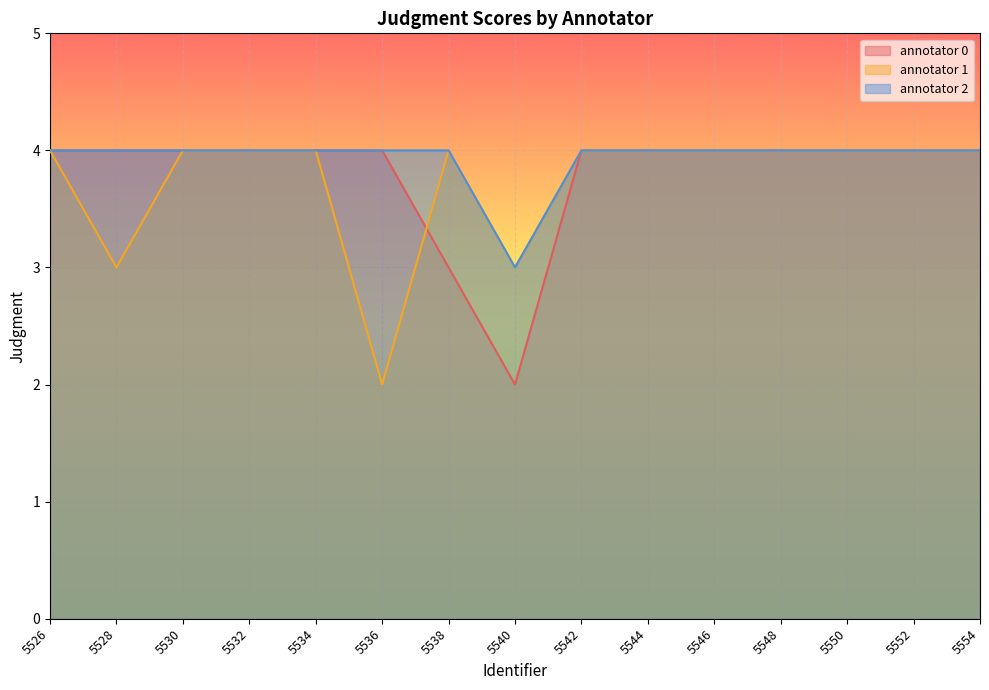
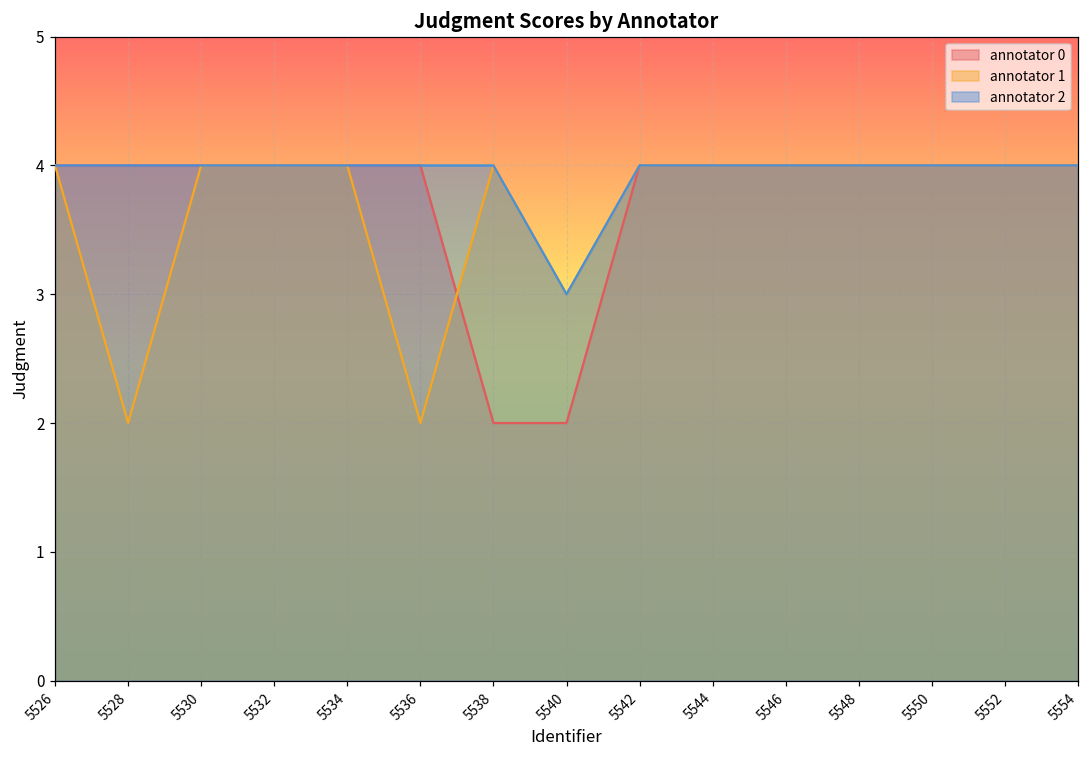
annotator 1, 5528: 3 -> 2
annotator 0, 5538: 3 -> 2
